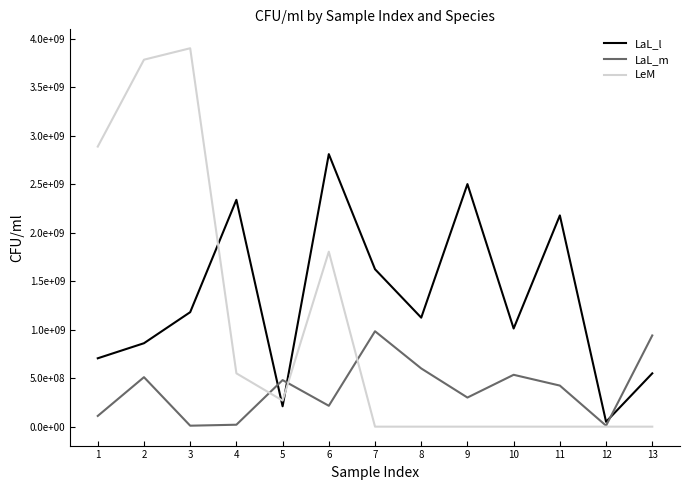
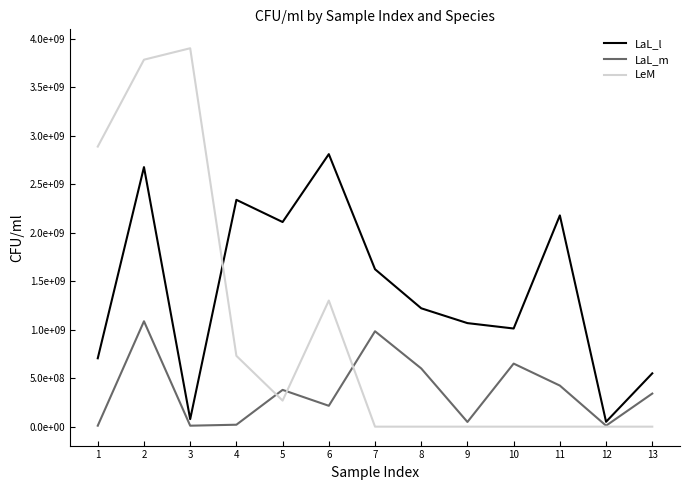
LaL_m, 1: 100000000 -> 0
LaL_l, 2: 900000000 -> 2700000000
LaL_m, 2: 500000000 -> 1100000000
LaL_l, 3: 1200000000 -> 100000000
LeM, 4: 500000000 -> 700000000
LaL_l, 5: 200000000 -> 2100000000
LaL_m, 5: 500000000 -> 400000000
LeM, 6: 1800000000 -> 1300000000
LaL_l, 8: 1100000000 -> 1200000000
LaL_l, 9: 2500000000 -> 1100000000
LaL_m, 9: 300000000 -> 0
LaL_m, 10: 500000000 -> 700000000
LaL_m, 13: 900000000 -> 300000000
